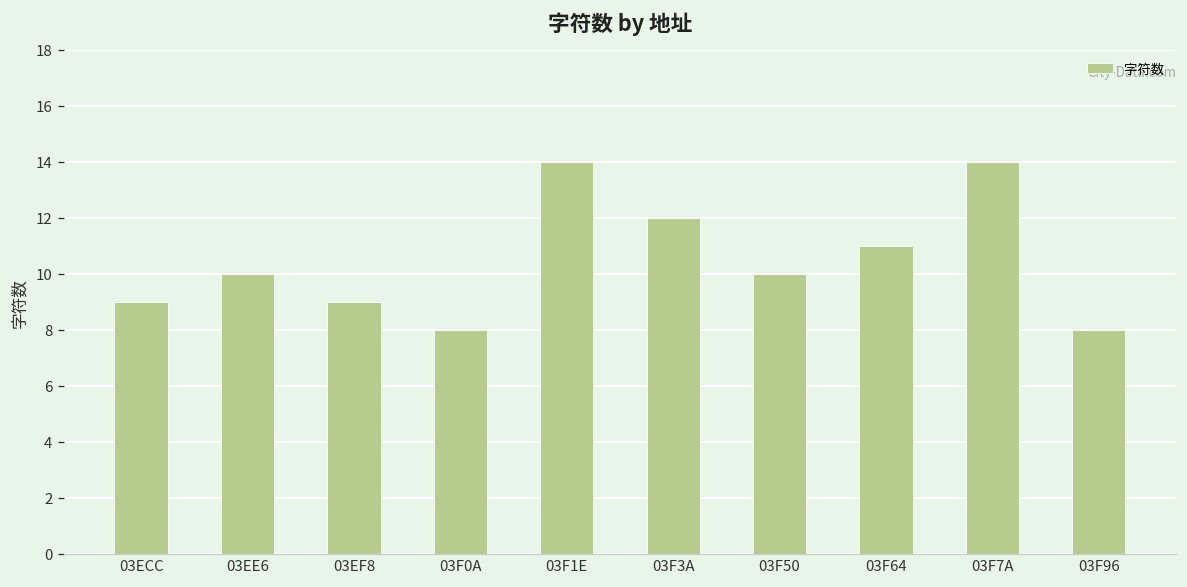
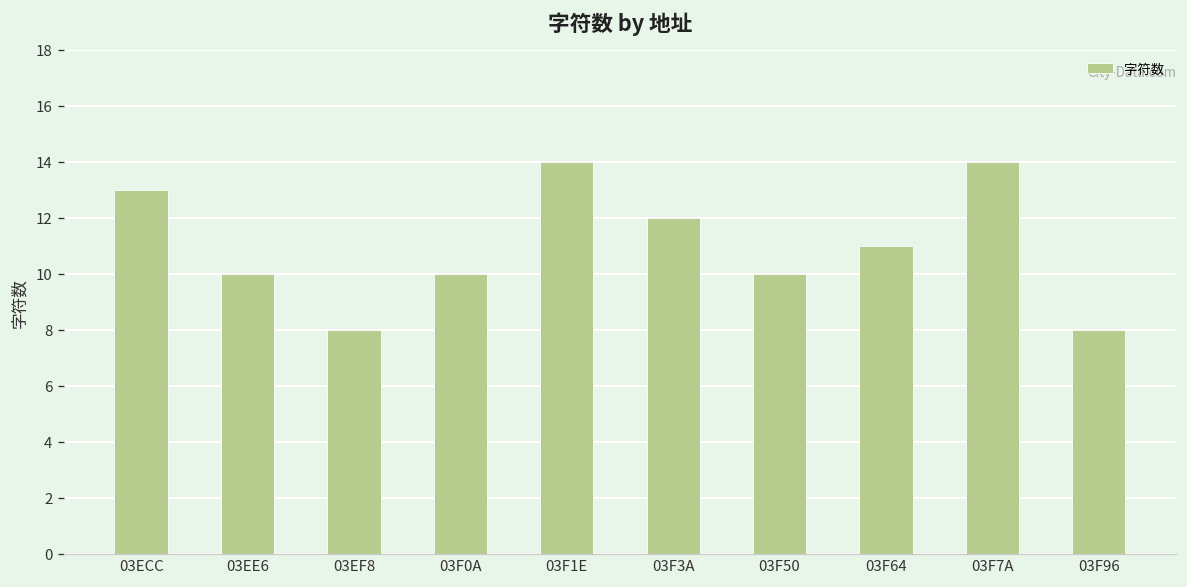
03ECC: 9 -> 13
03EF8: 9 -> 8
03F0A: 8 -> 10
